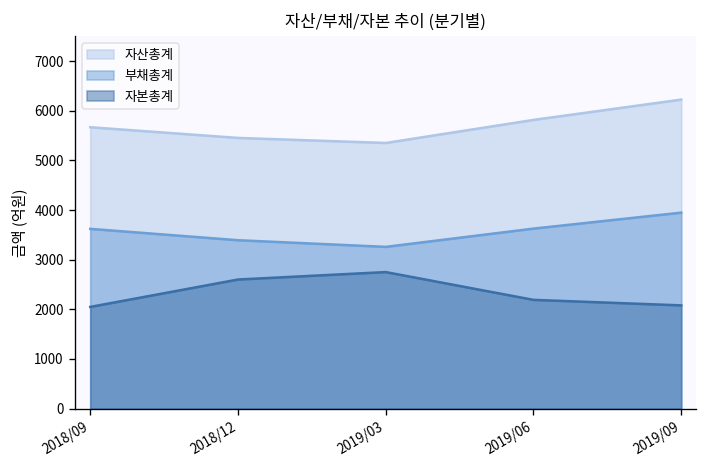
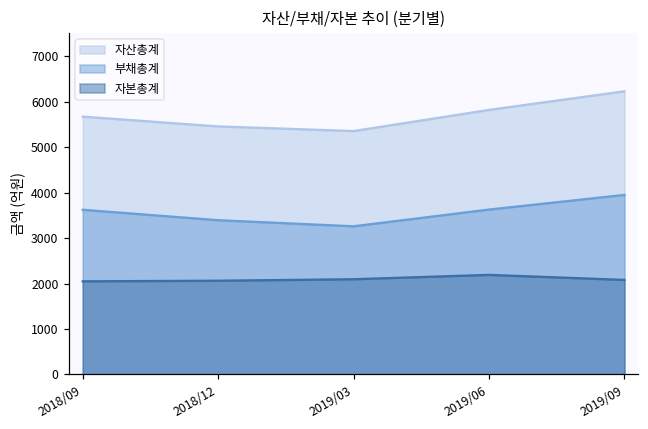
자본총계, 2018/12: 2600 -> 2100
자본총계, 2019/03: 2800 -> 2100
